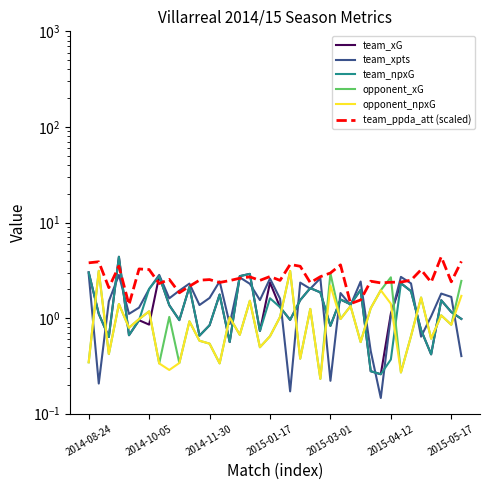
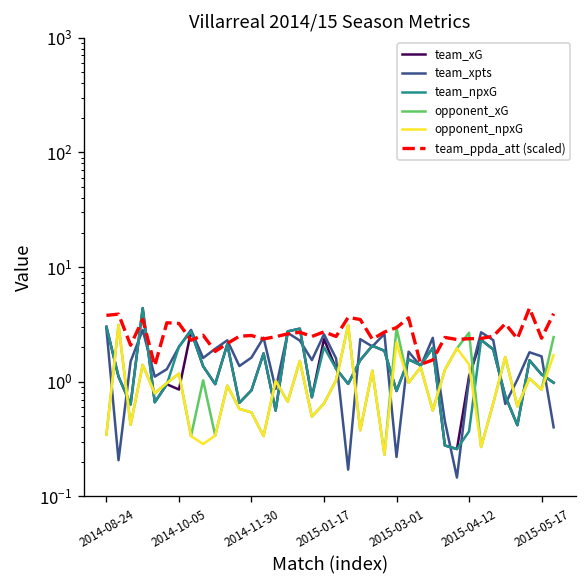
team_npxG, 2015-01-17: 1.6 -> 2.0
